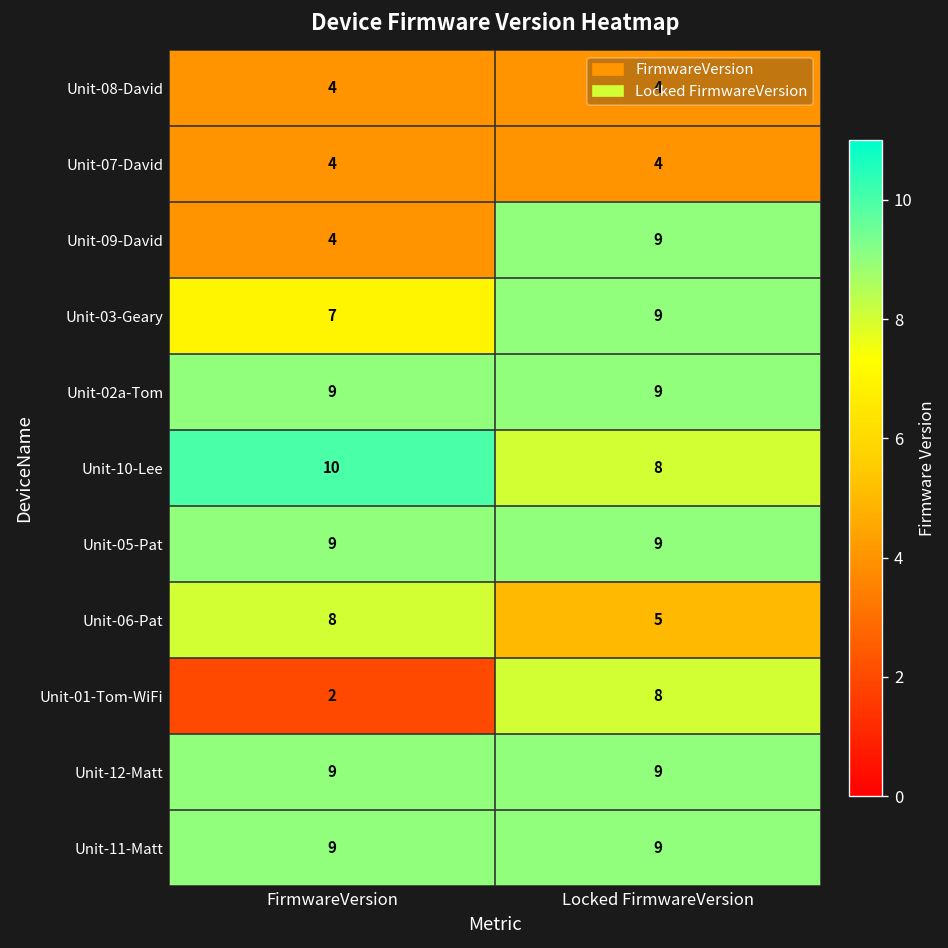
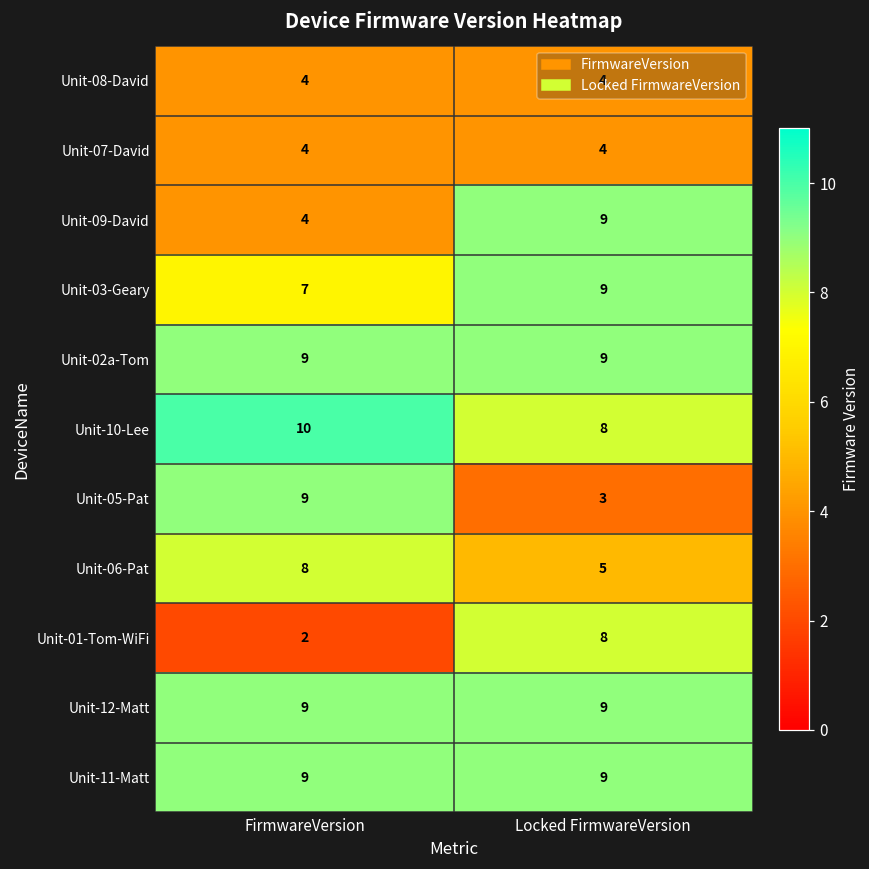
Unit-05-Pat, Locked FirmwareVersion: 9 -> 3
